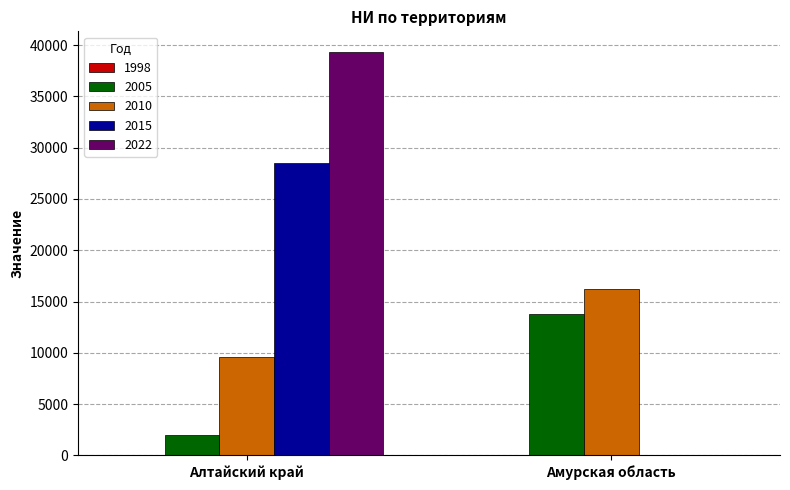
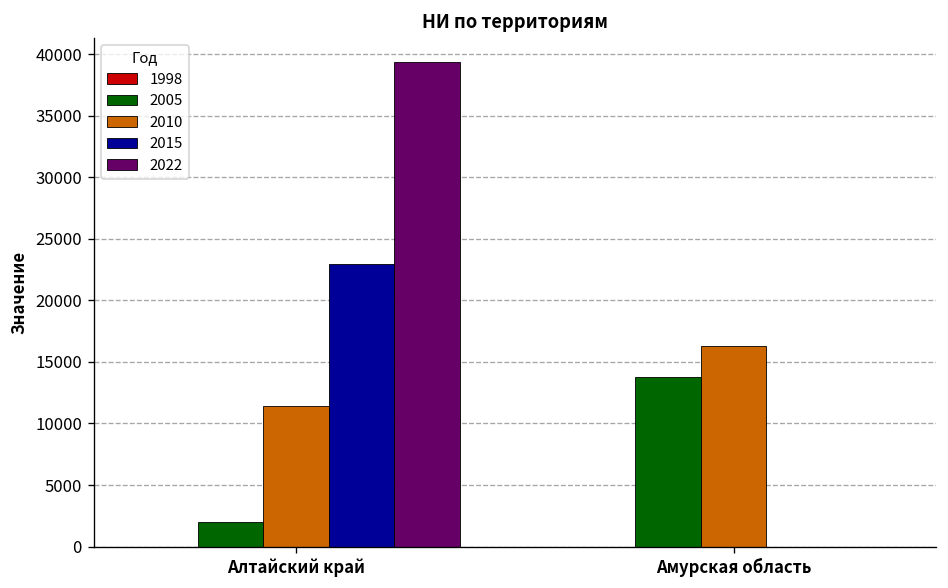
2010, Алтайский край: 9600 -> 11400
2015, Алтайский край: 28500 -> 22900
